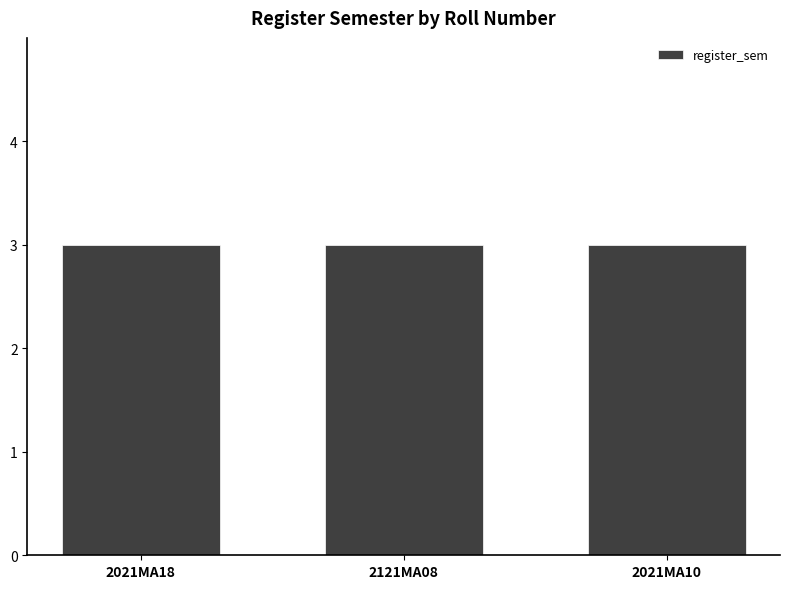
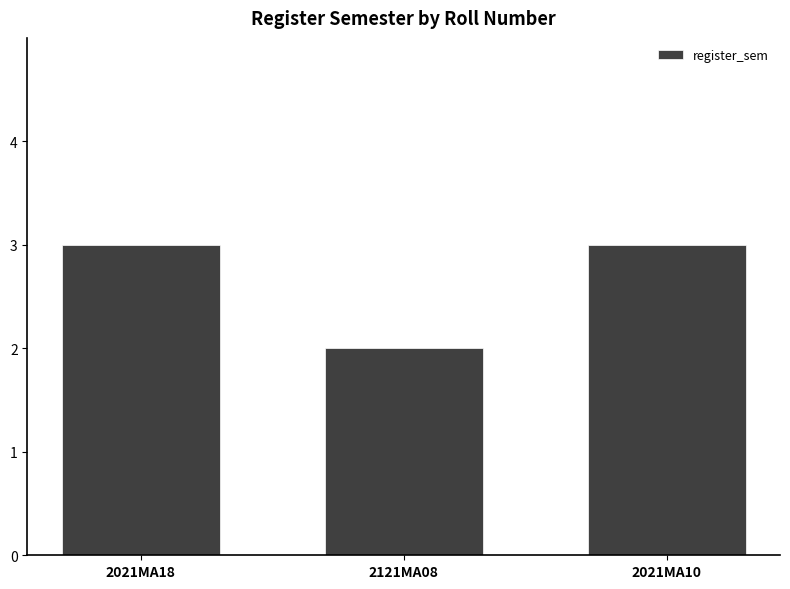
2121MA08: 3 -> 2
